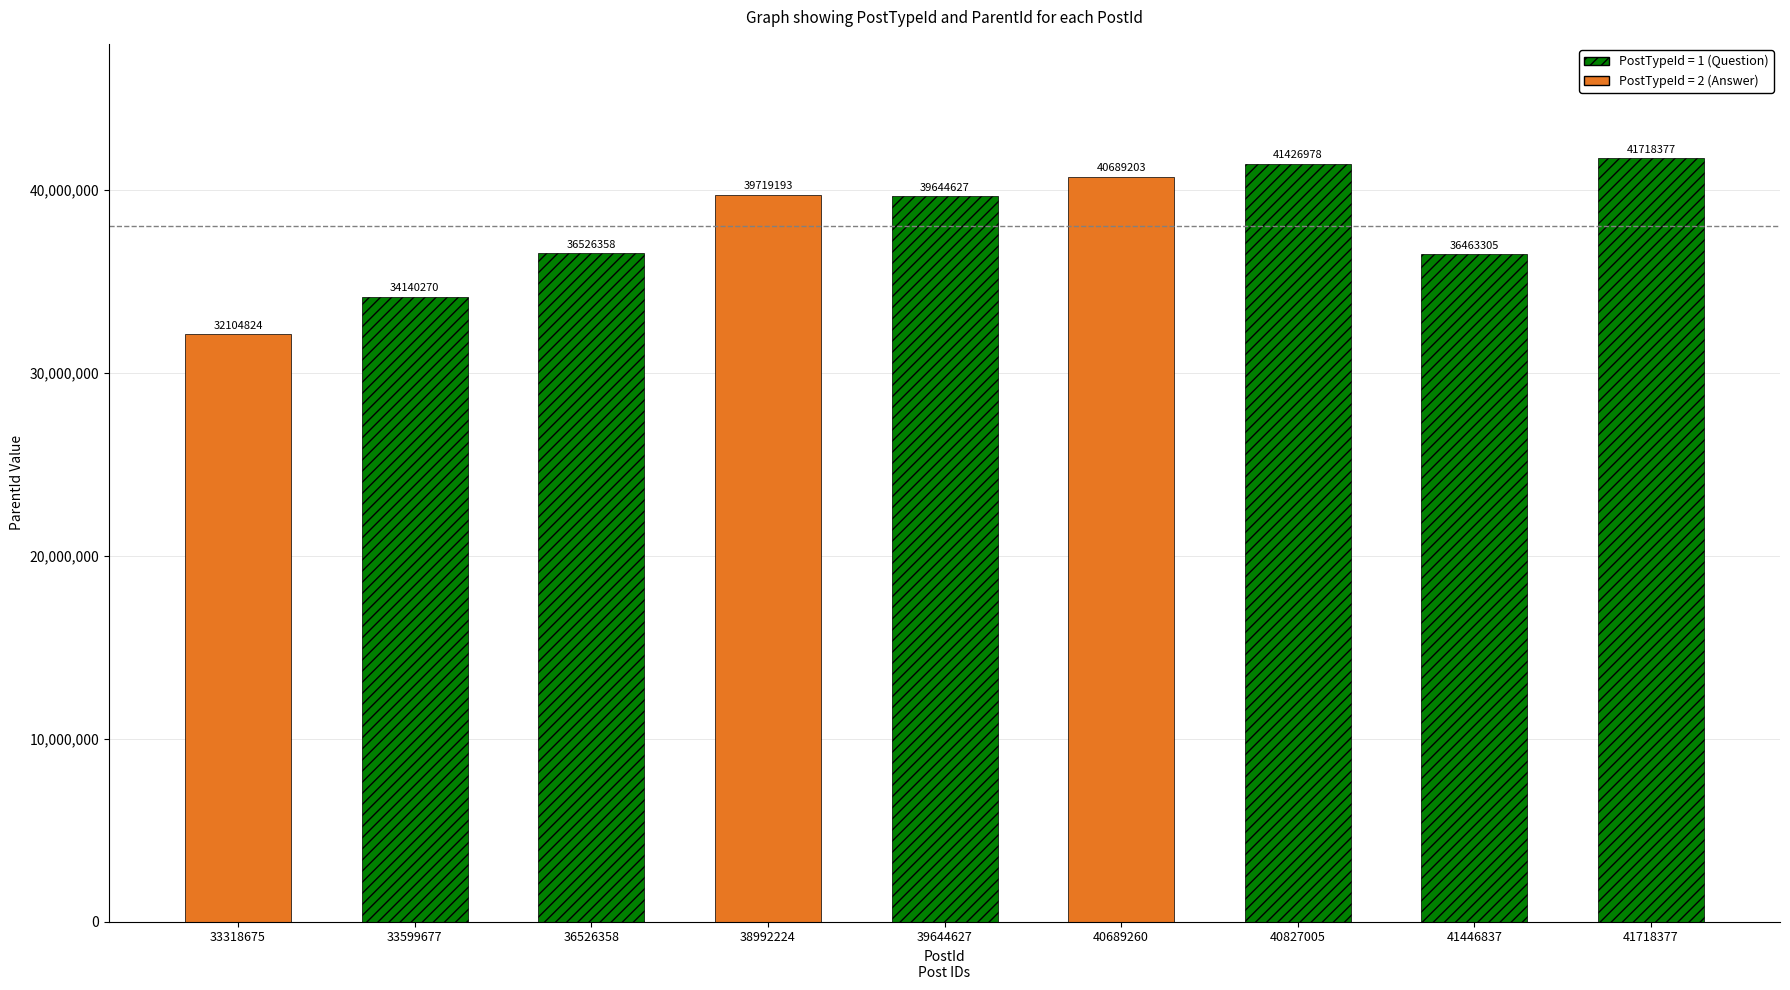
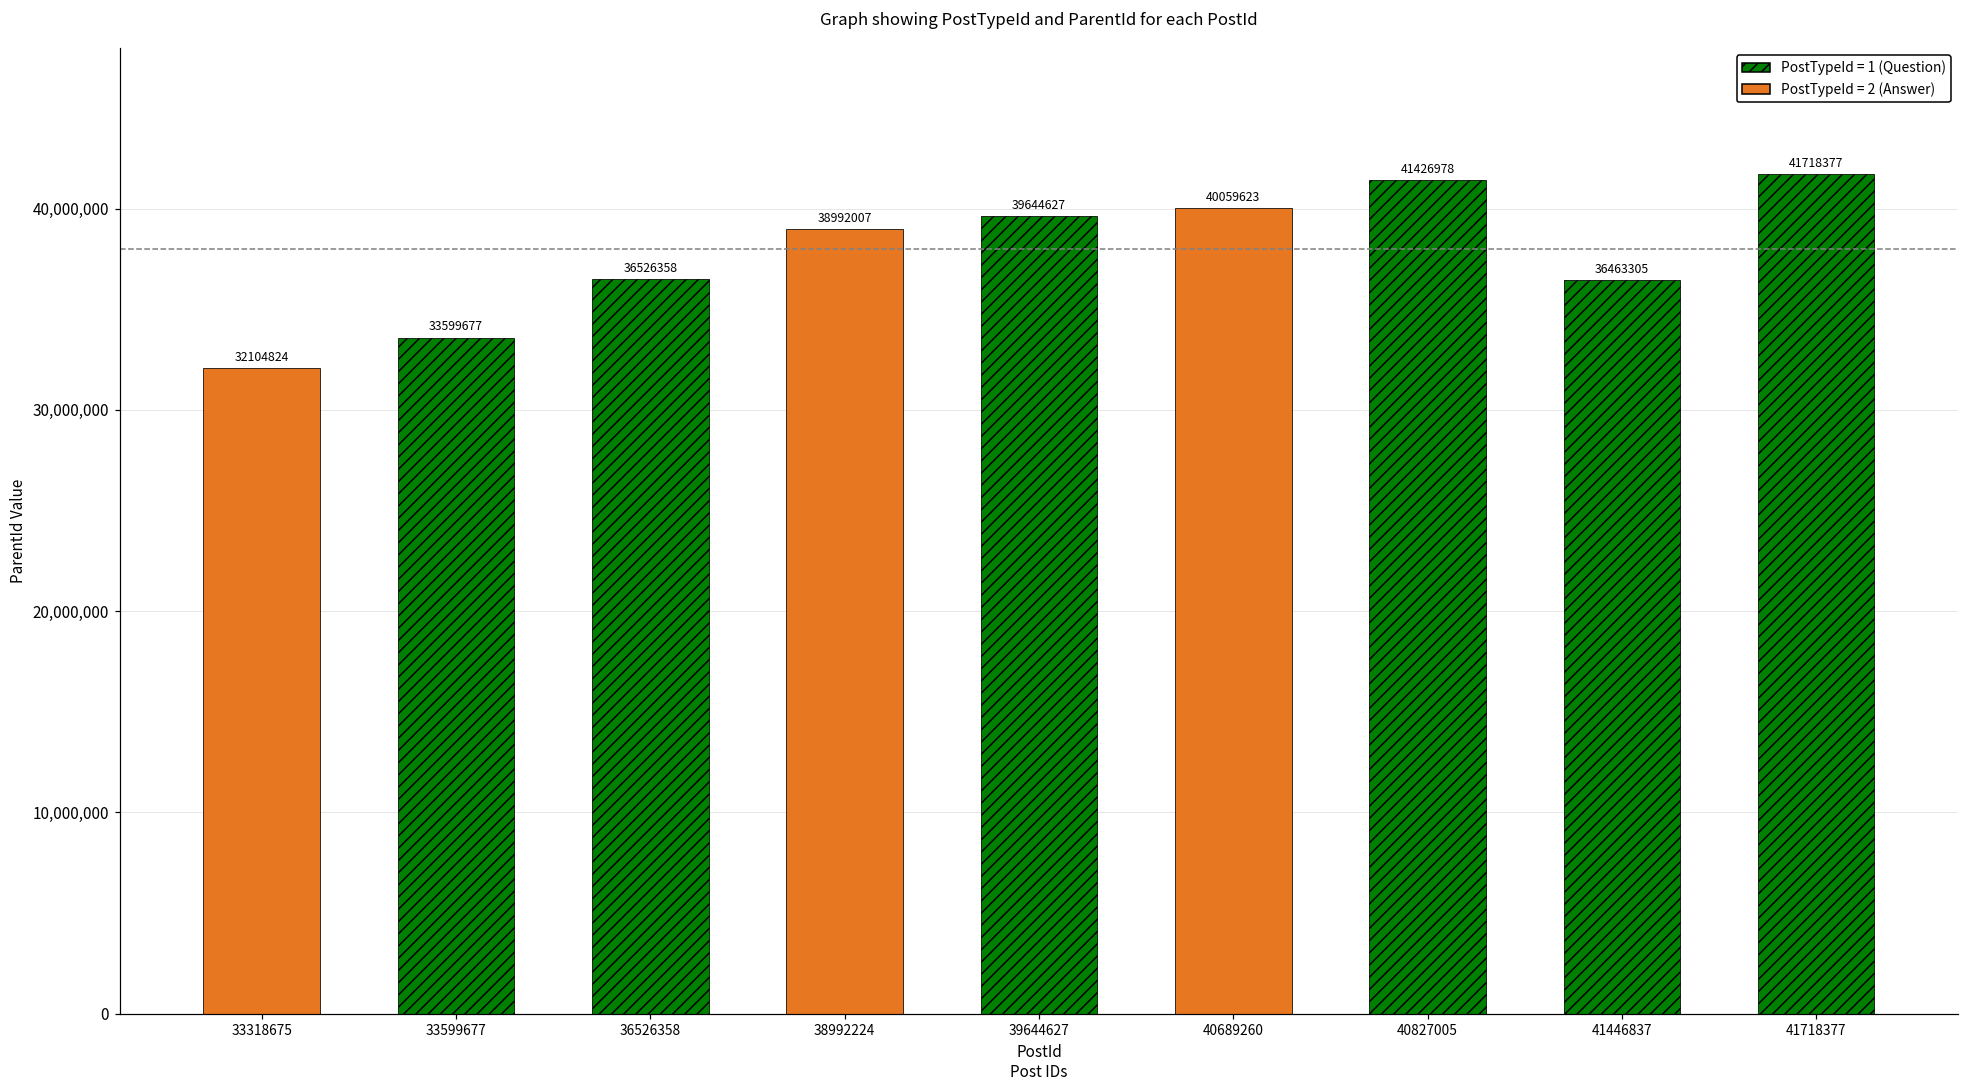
33599677: 34140270 -> 33599677
38992224: 39719193 -> 38992007
40689260: 40689203 -> 40059623
